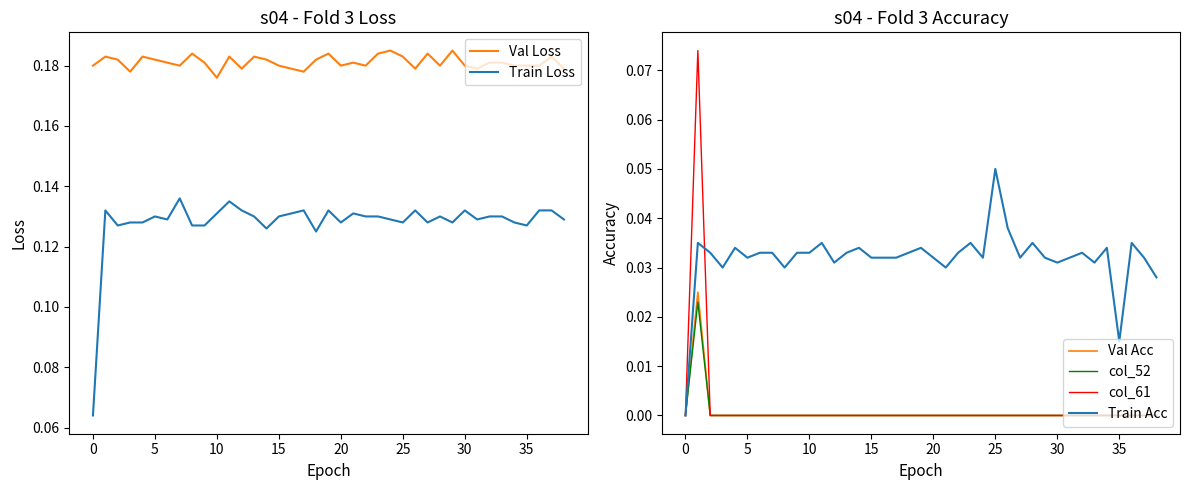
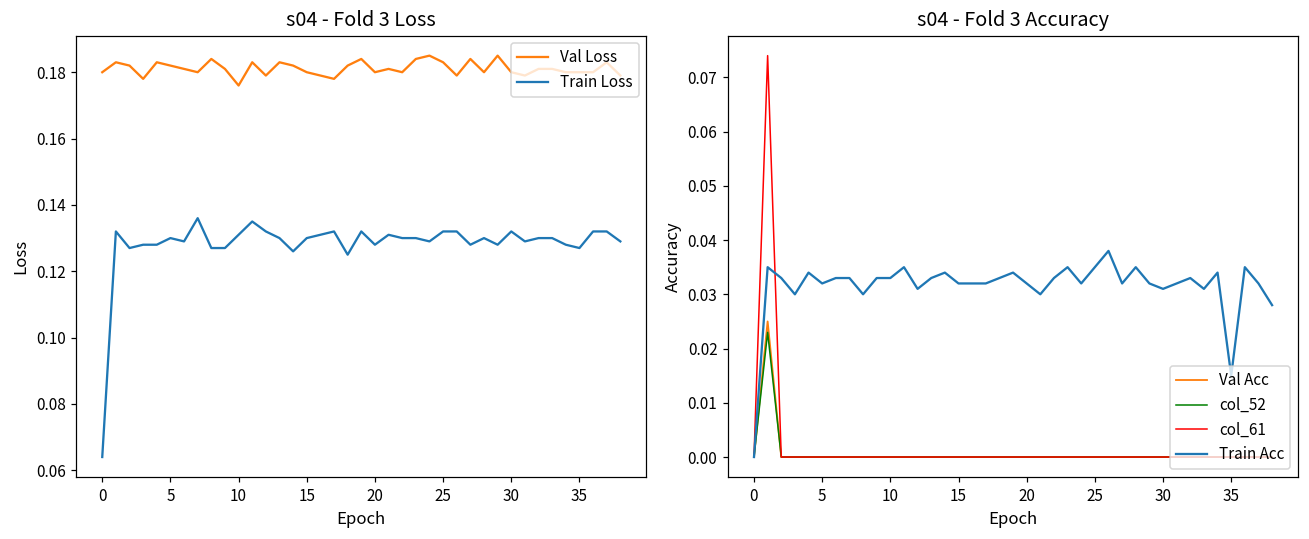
s04 - Fold 3 Loss, Train Loss, 25: 0.128 -> 0.132
s04 - Fold 3 Accuracy, Train Acc, 25: 0.050 -> 0.035
